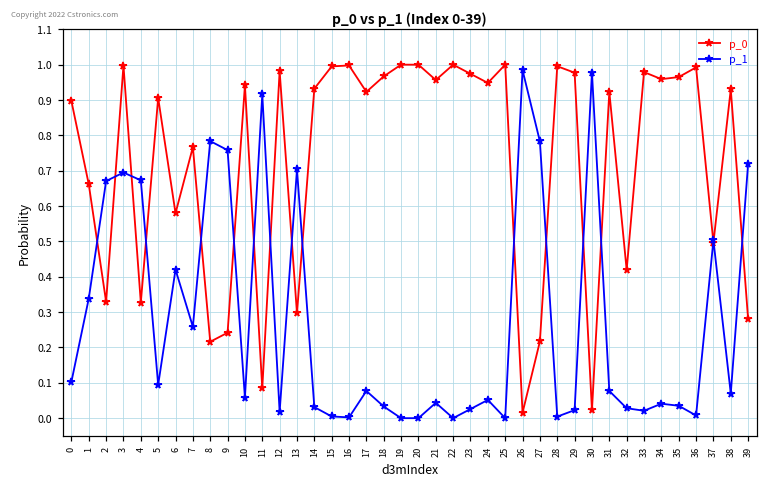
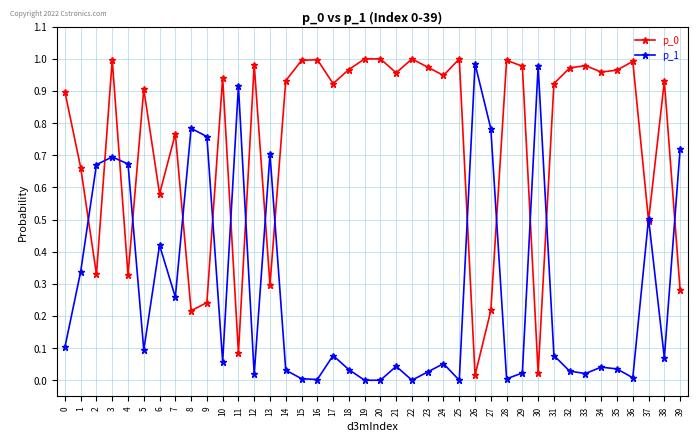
p_0, 32: 0.42 -> 0.97
